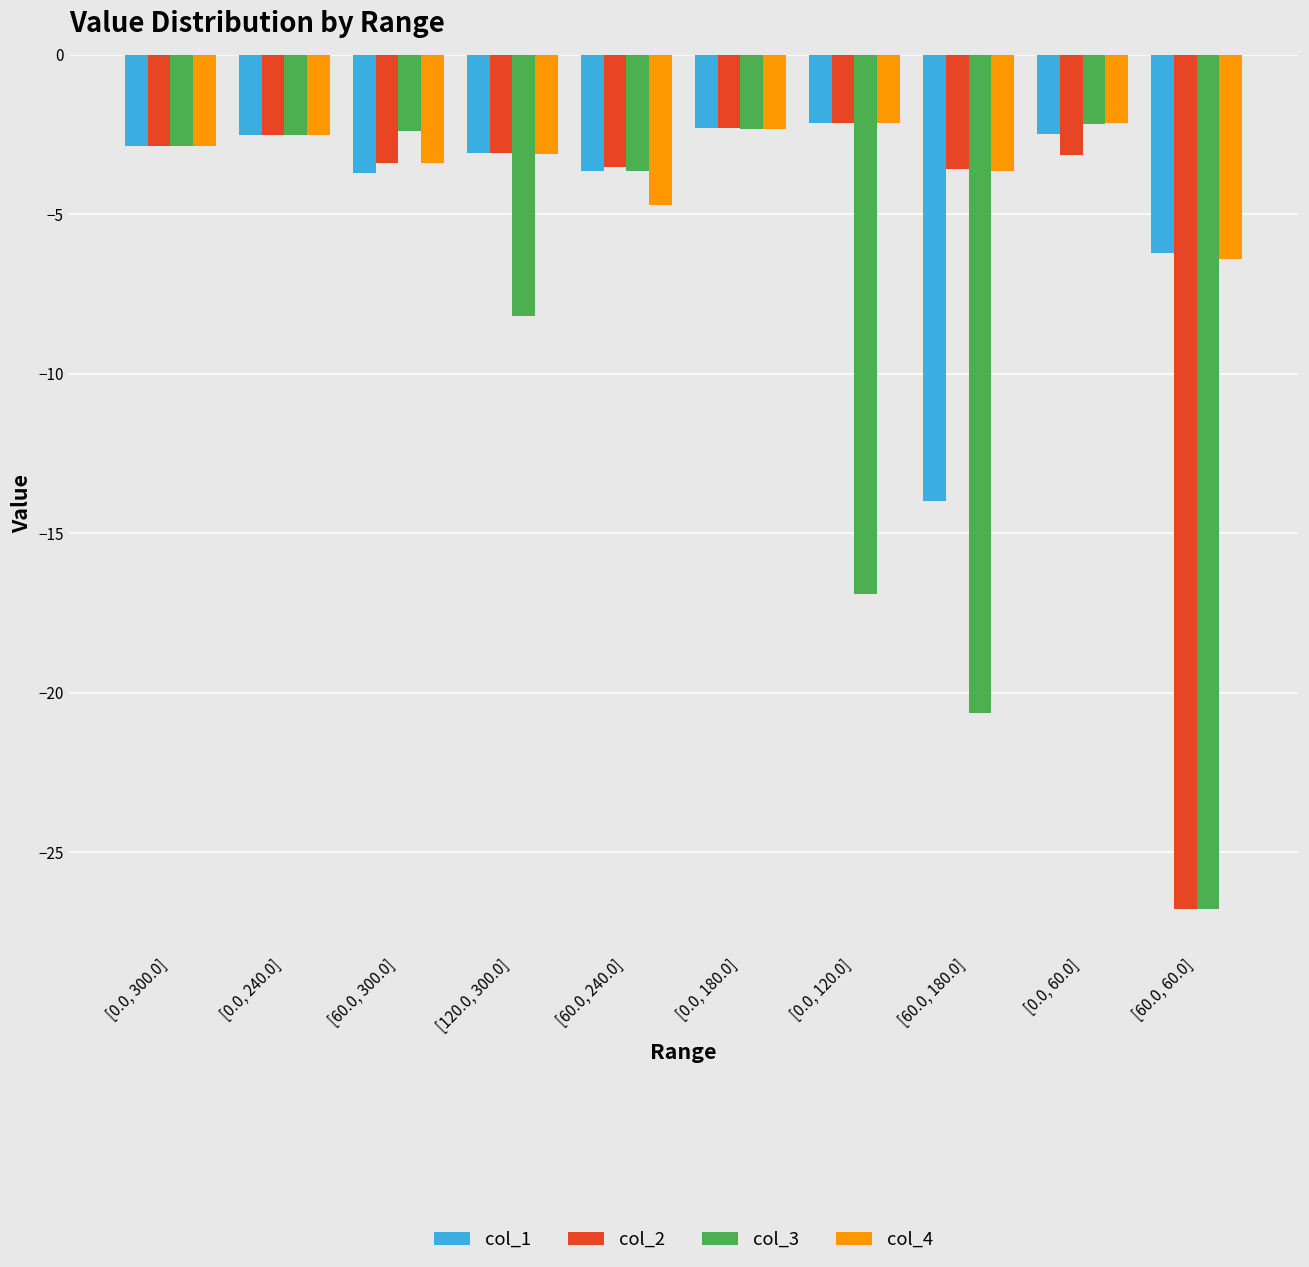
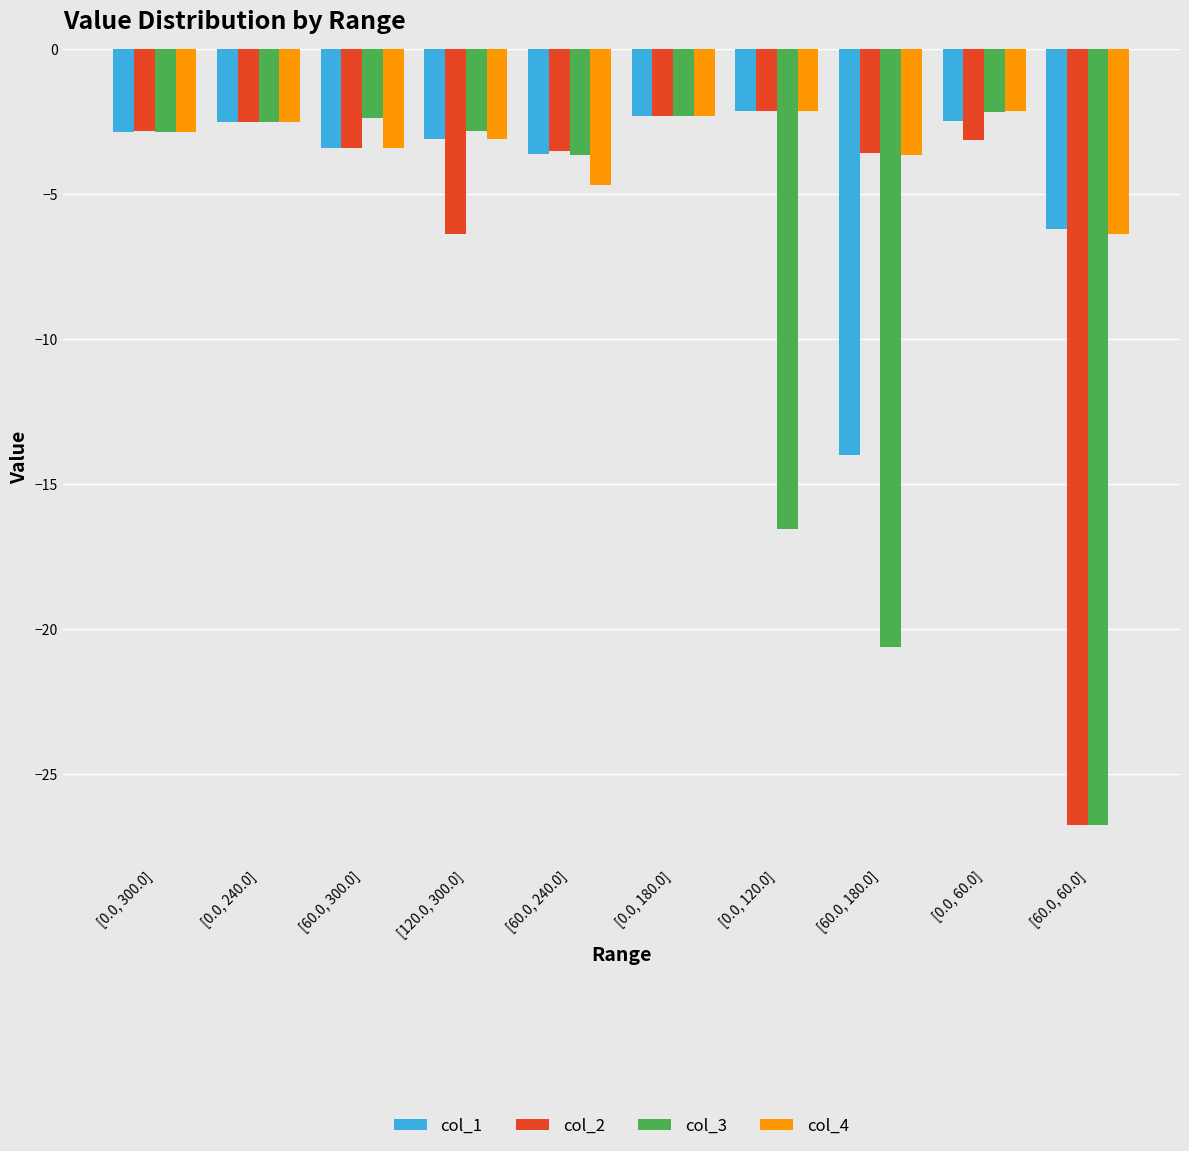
col_1, [60.0, 300.0]: -3.7 -> -3.4
col_2, [120.0, 300.0]: -3.1 -> -6.4
col_3, [120.0, 300.0]: -8.2 -> -2.8
col_3, [0.0, 120.0]: -16.9 -> -16.5
